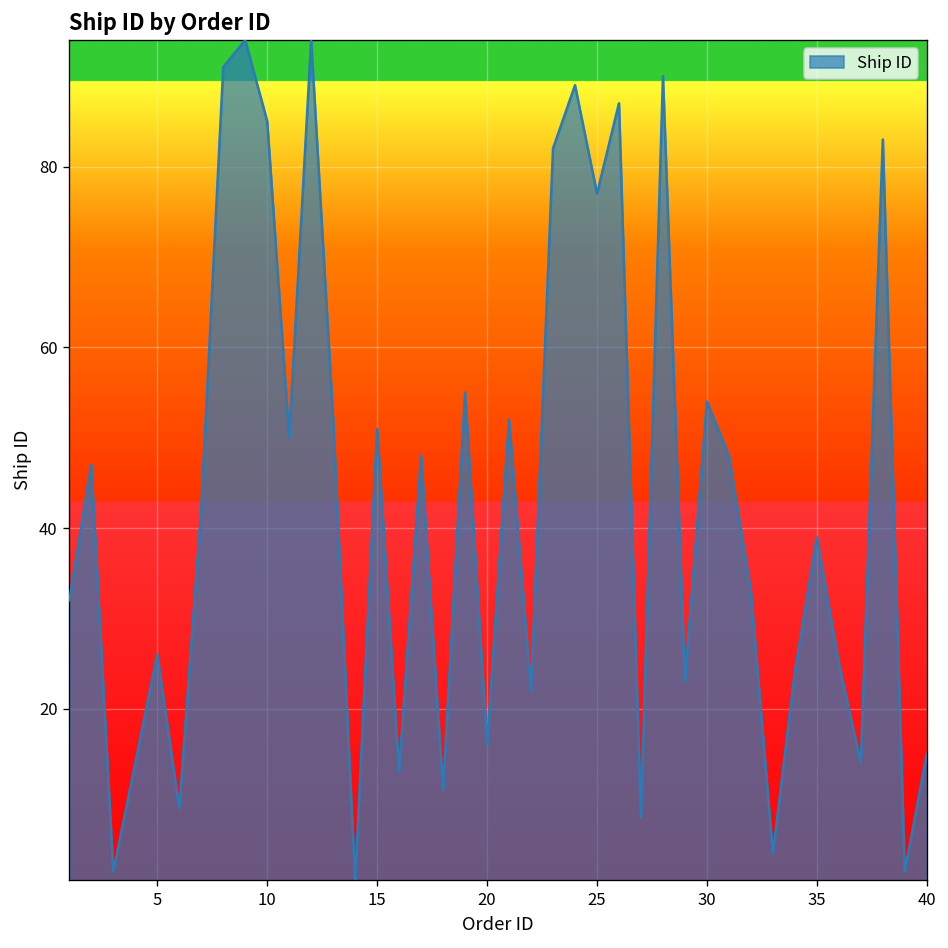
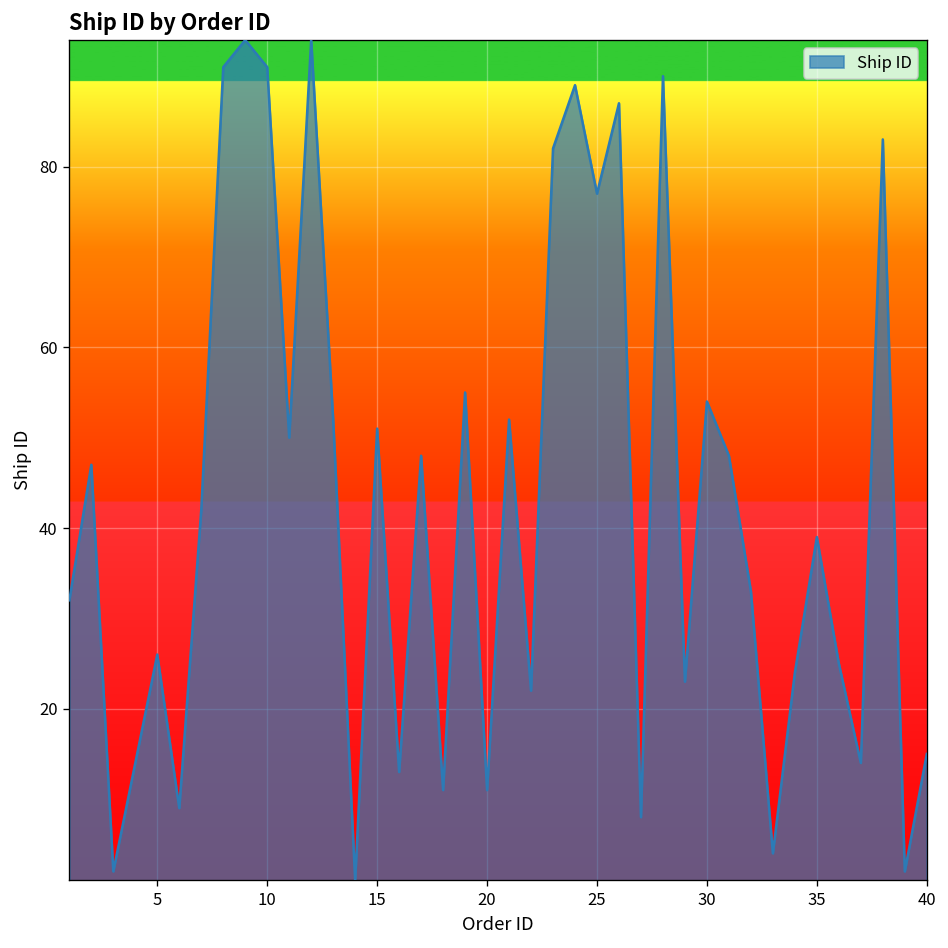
10: 85 -> 91
20: 16 -> 11
